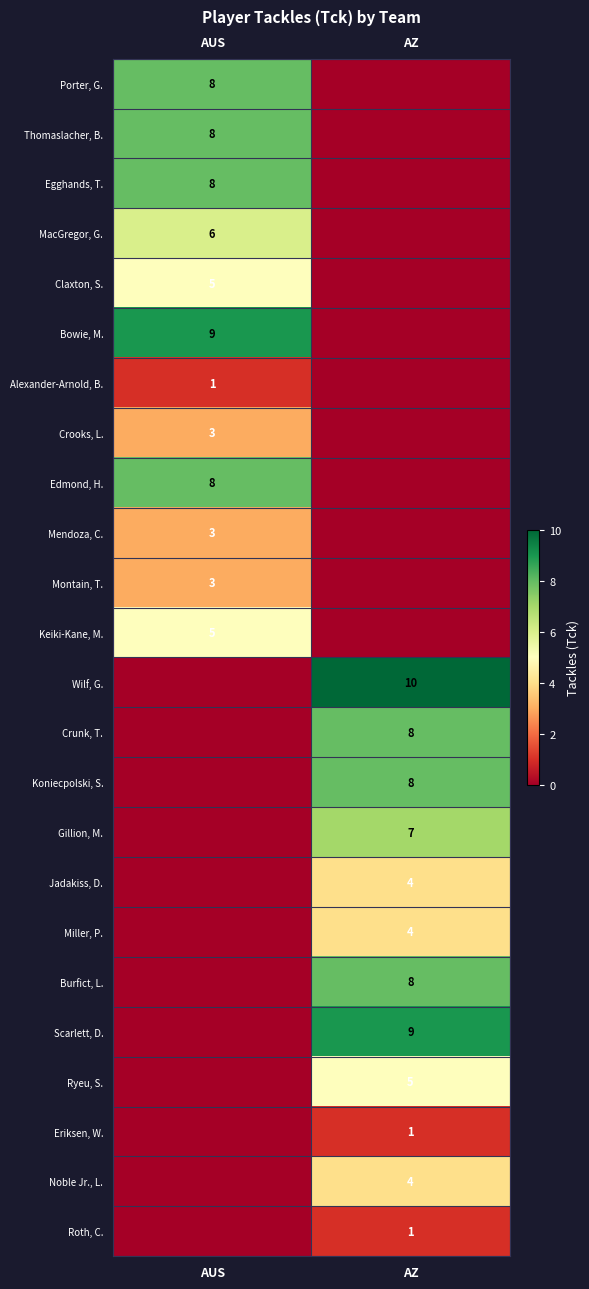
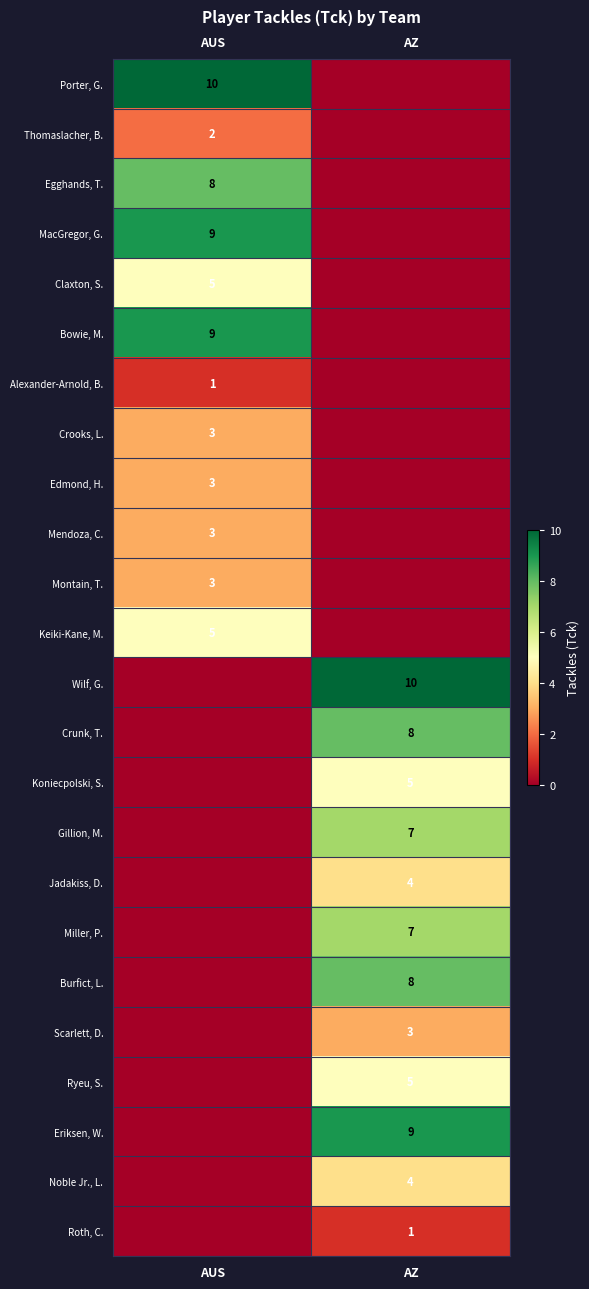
Porter, G., AUS: 8 -> 10
Thomaslacher, B., AUS: 8 -> 2
MacGregor, G., AUS: 6 -> 9
Edmond, H., AUS: 8 -> 3
Koniecpolski, S., AZ: 8 -> 5
Miller, P., AZ: 4 -> 7
Scarlett, D., AZ: 9 -> 3
Eriksen, W., AZ: 1 -> 9
